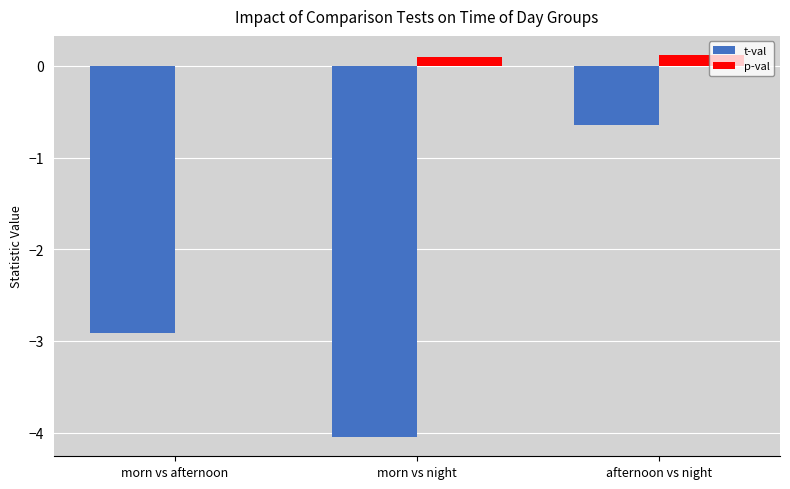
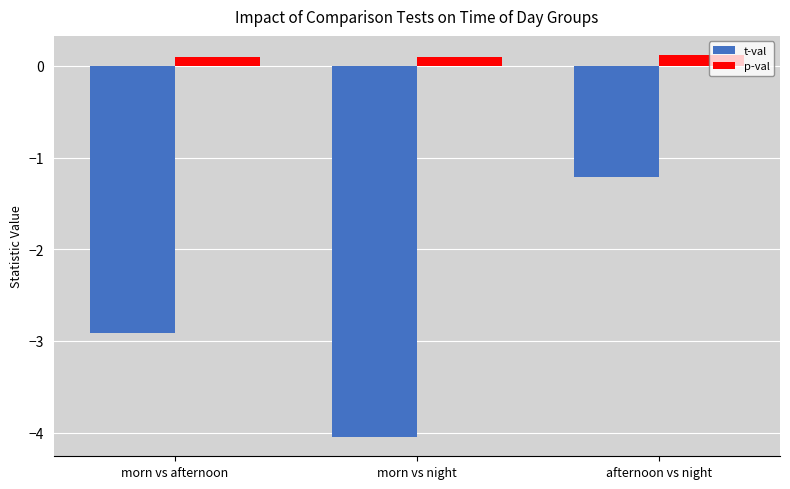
p-val, morn vs afternoon: 0.0 -> 0.1
t-val, afternoon vs night: -0.6 -> -1.2
